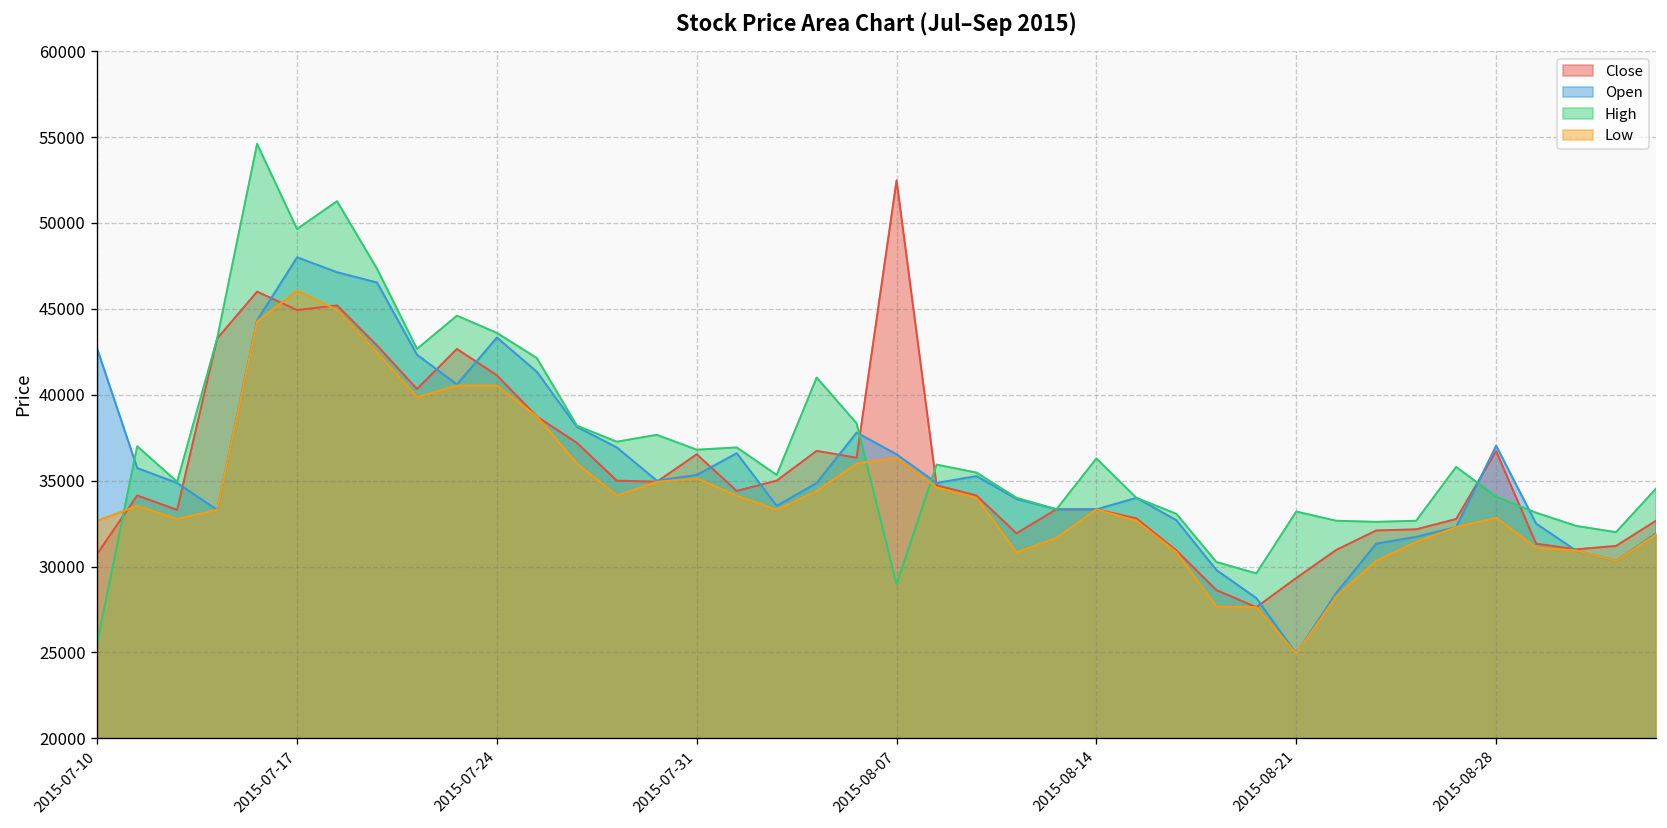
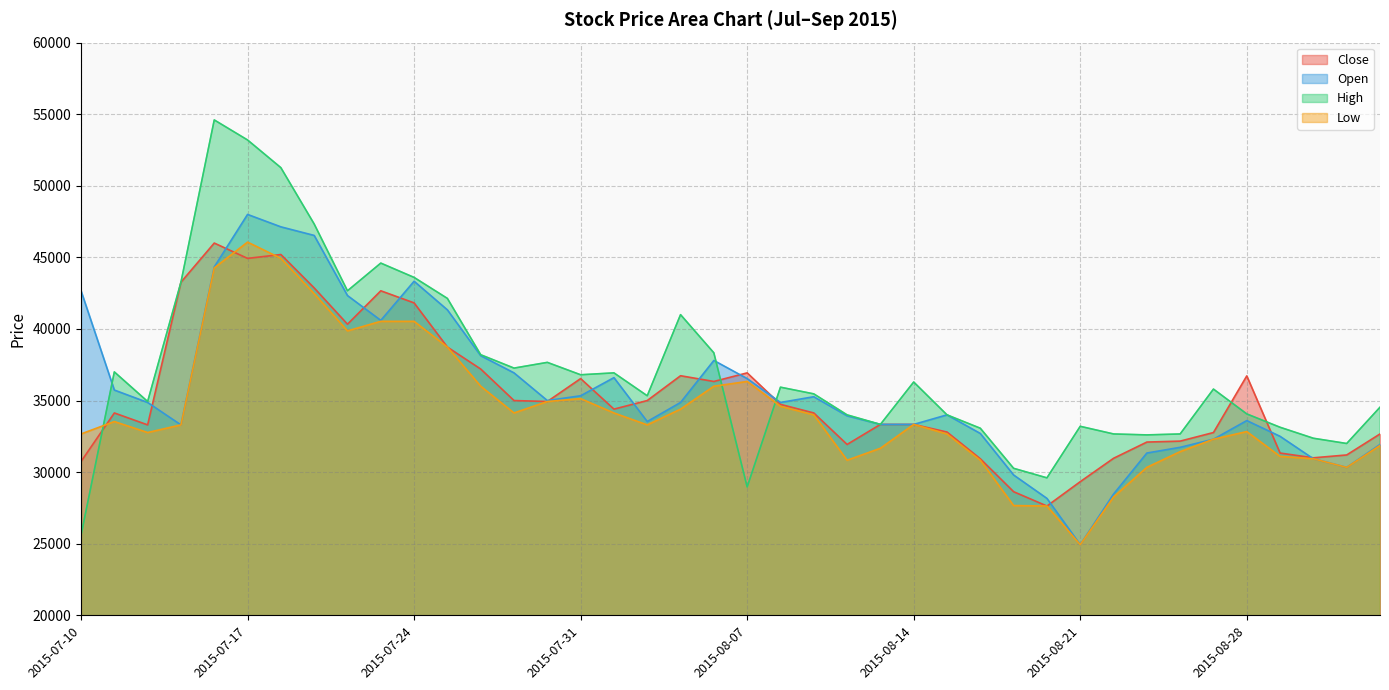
High, 2015-07-17: 49600 -> 53200
Close, 2015-07-24: 41100 -> 41800
Close, 2015-08-07: 52500 -> 36900
Open, 2015-08-28: 37000 -> 33600
